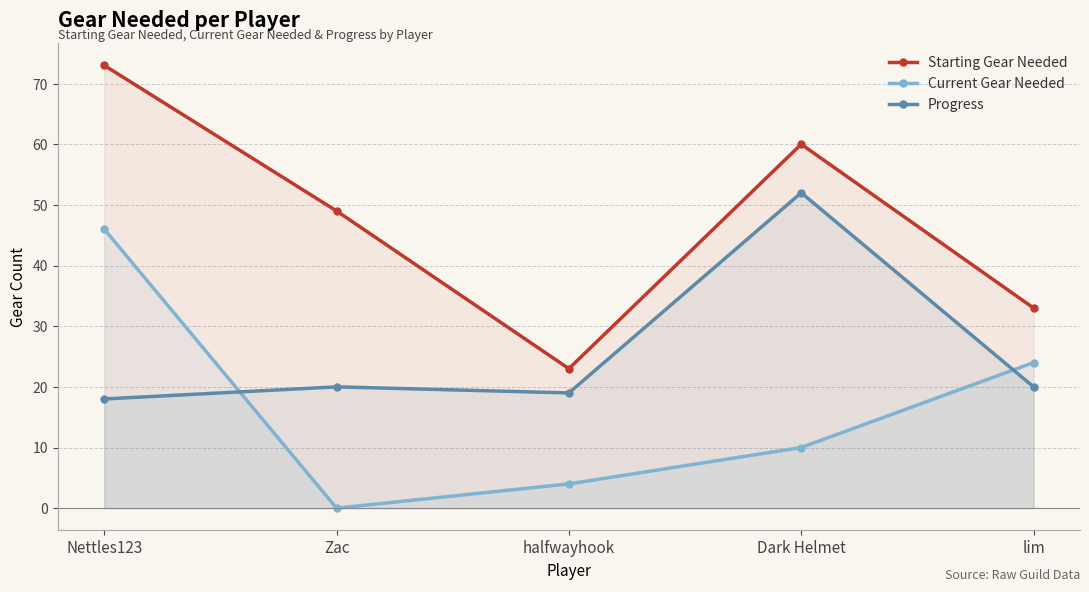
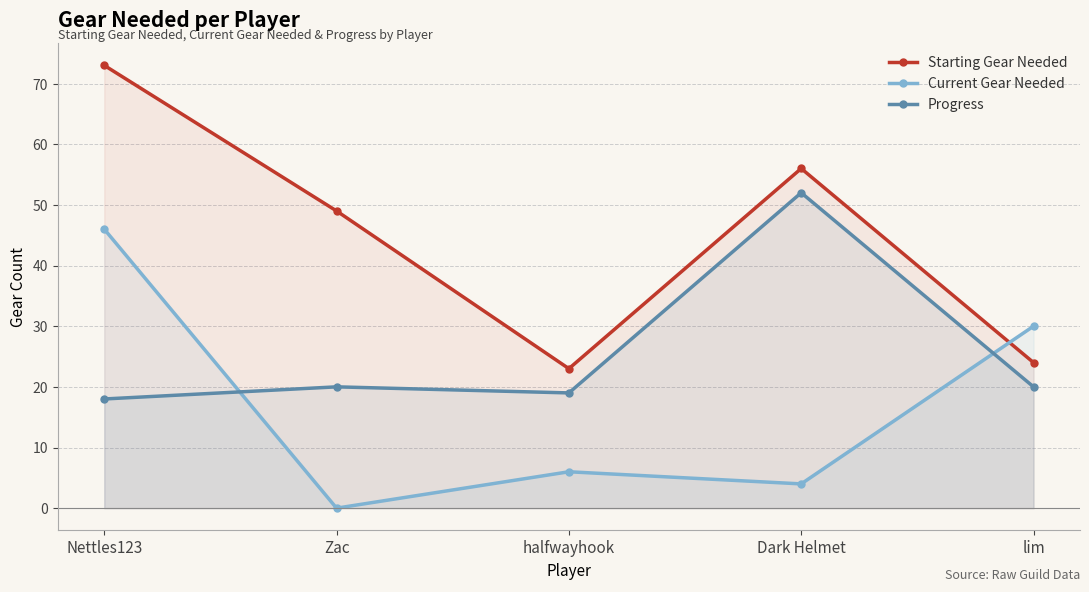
Current Gear Needed, halfwayhook: 4 -> 6
Starting Gear Needed, Dark Helmet: 60 -> 56
Current Gear Needed, Dark Helmet: 10 -> 4
Starting Gear Needed, lim: 33 -> 24
Current Gear Needed, lim: 24 -> 30
